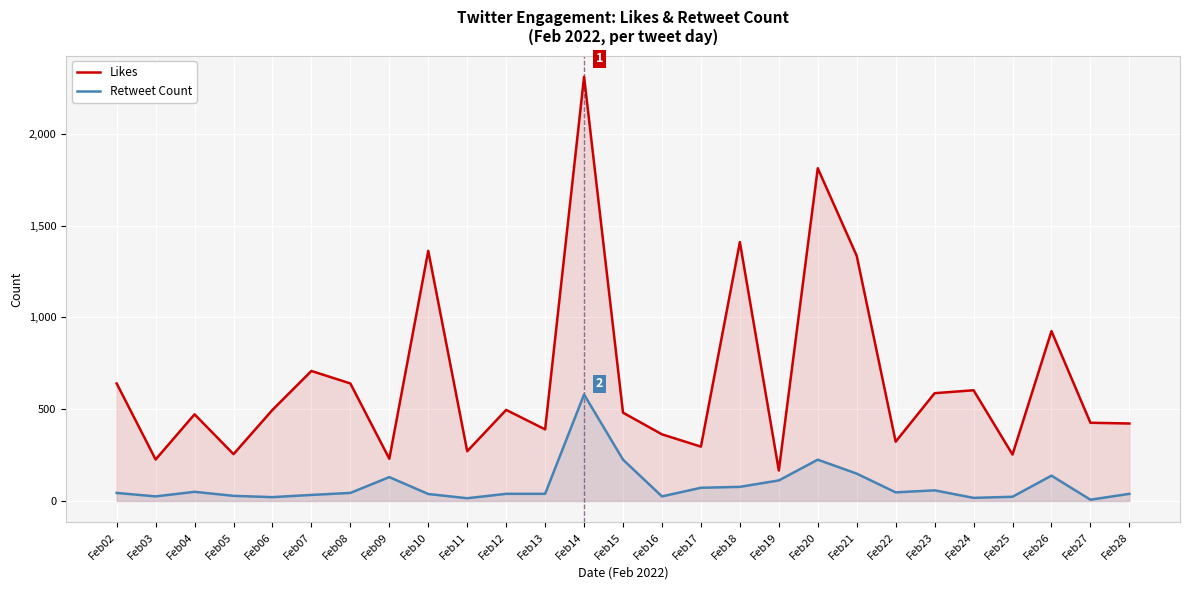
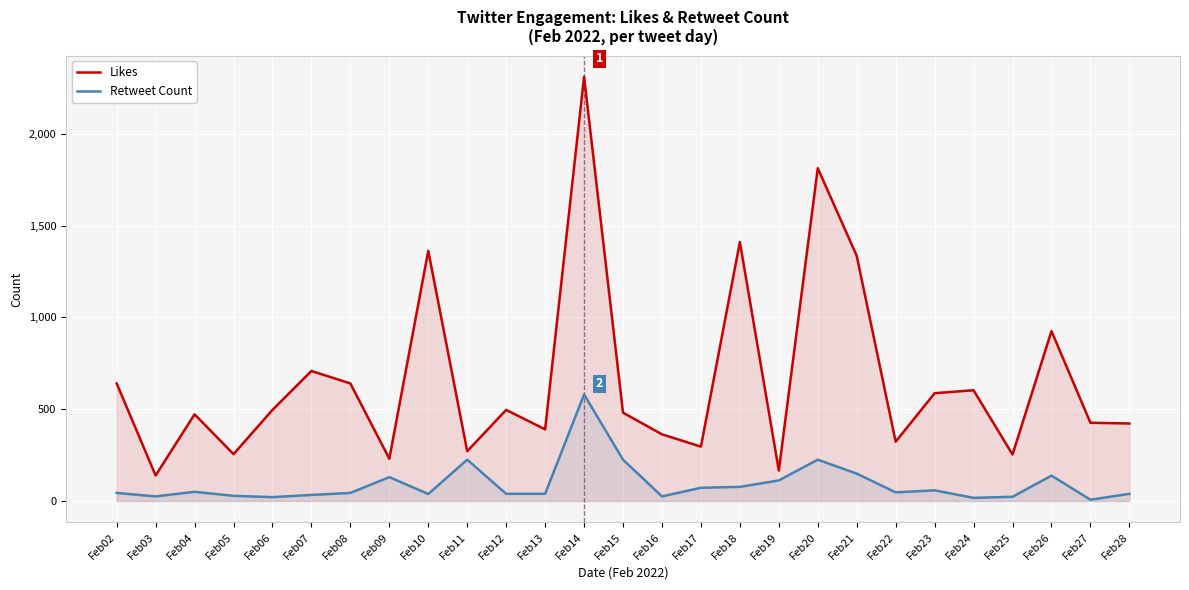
Likes, Feb03: 230 -> 140
Retweet Count, Feb11: 20 -> 230
